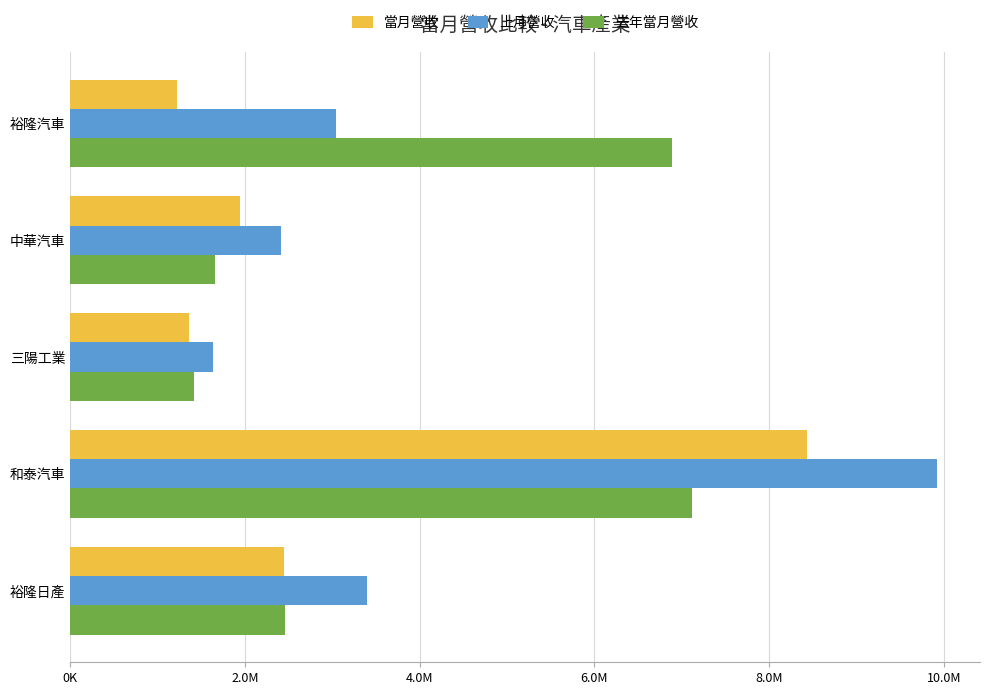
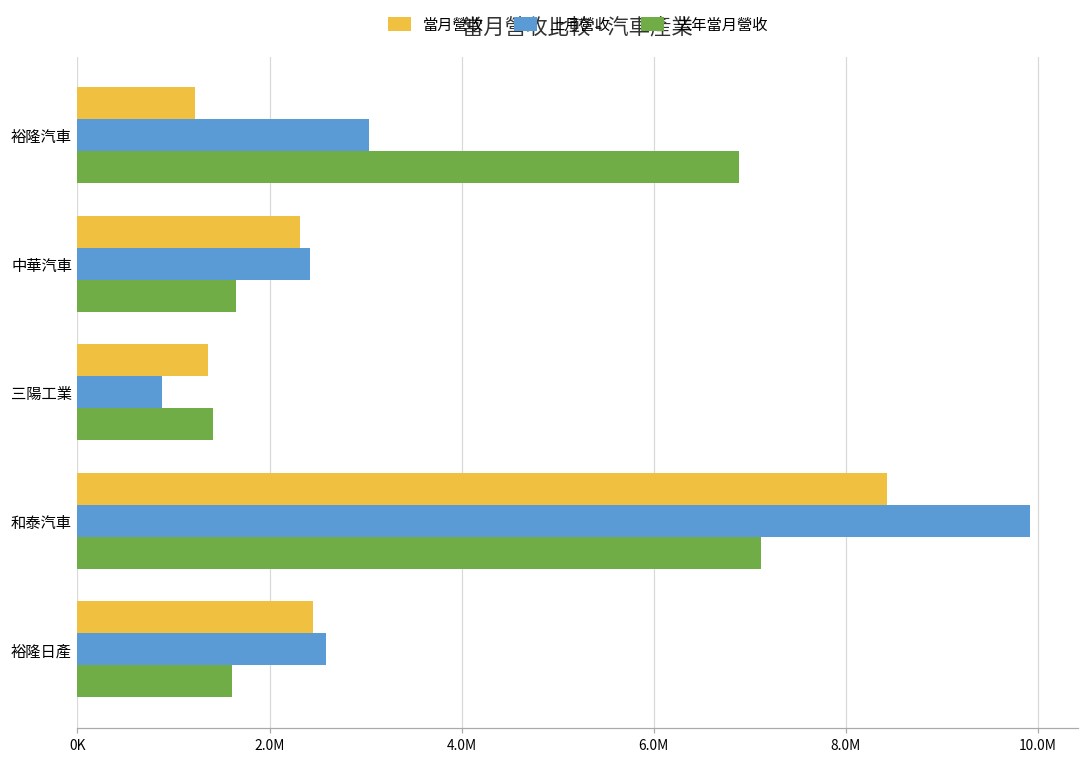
當月營收, 中華汽車: 1900000 -> 2300000
上月營收, 三陽工業: 1600000 -> 900000
上月營收, 裕隆日產: 3400000 -> 2600000
去年當月營收, 裕隆日產: 2500000 -> 1600000
